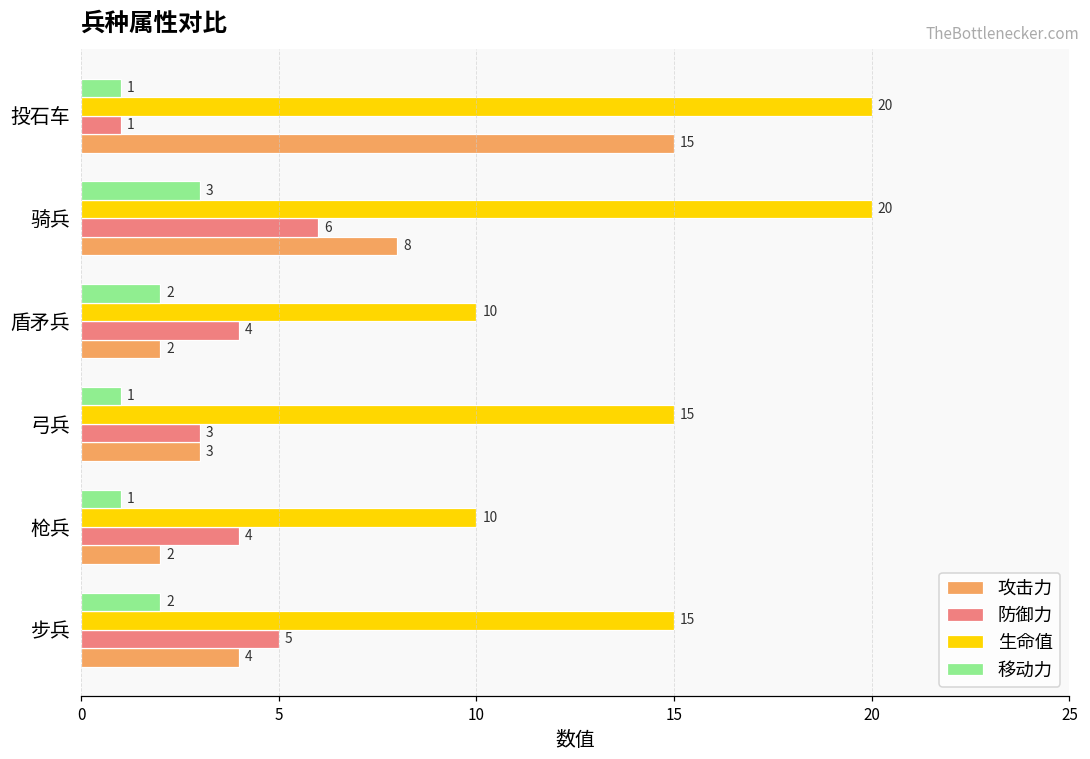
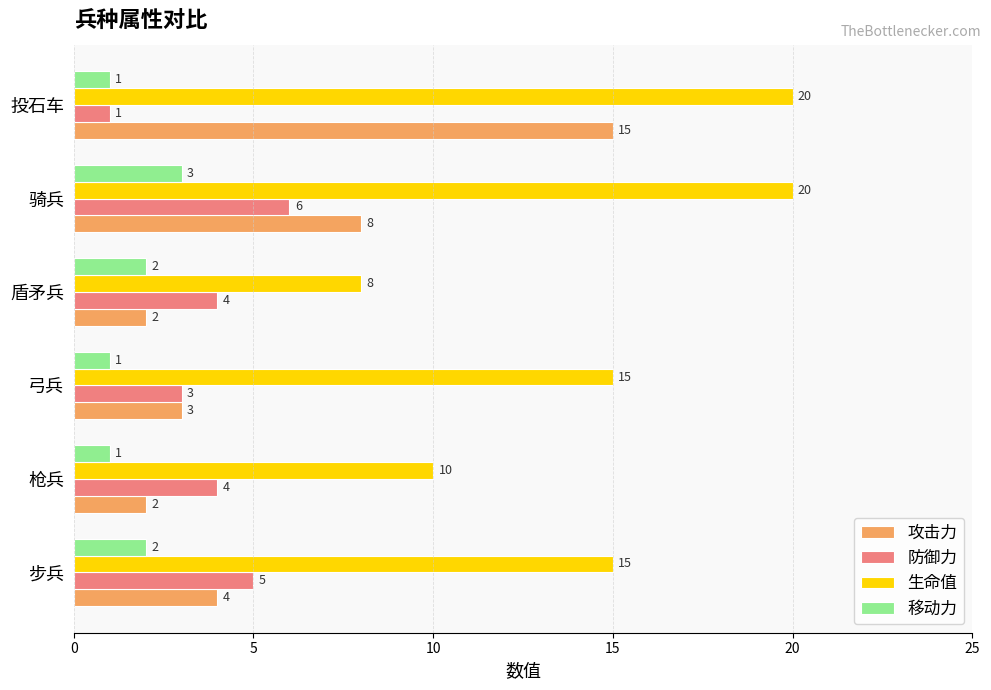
生命值, 盾矛兵: 10 -> 8
